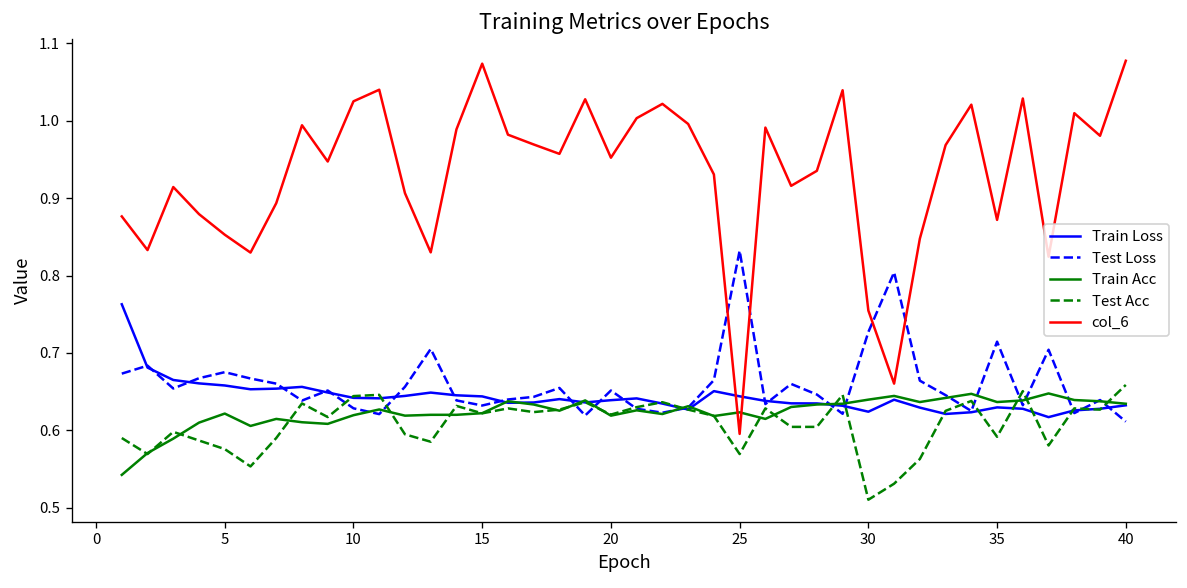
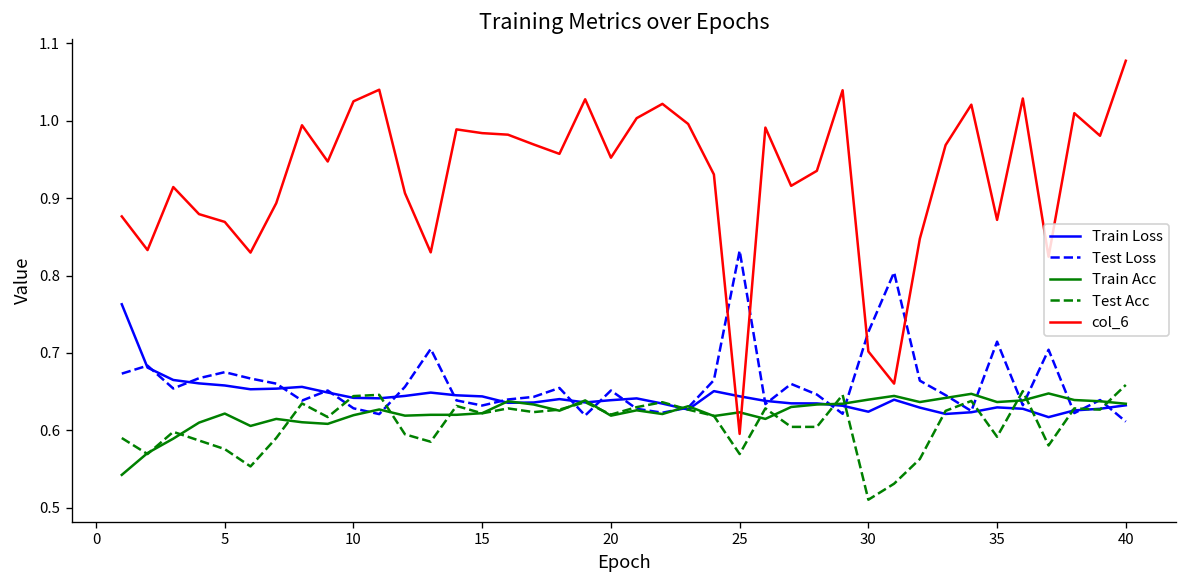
col_6, 5: 0.85 -> 0.87
col_6, 15: 1.07 -> 0.98
col_6, 30: 0.75 -> 0.70
